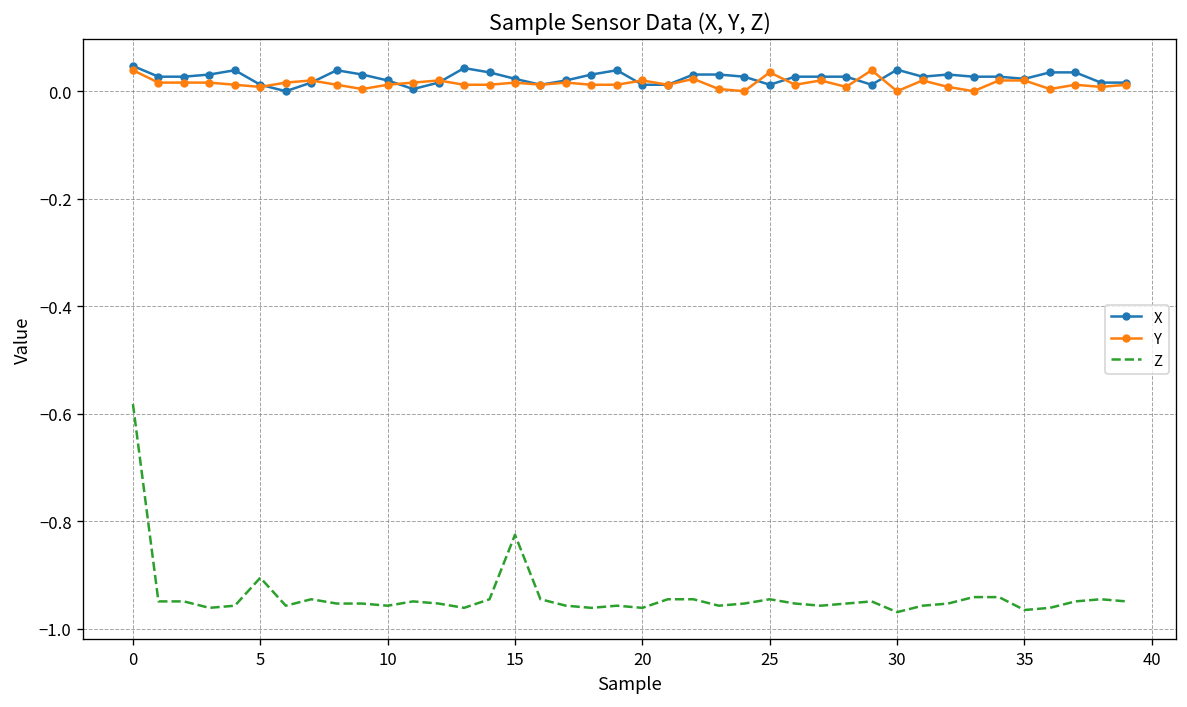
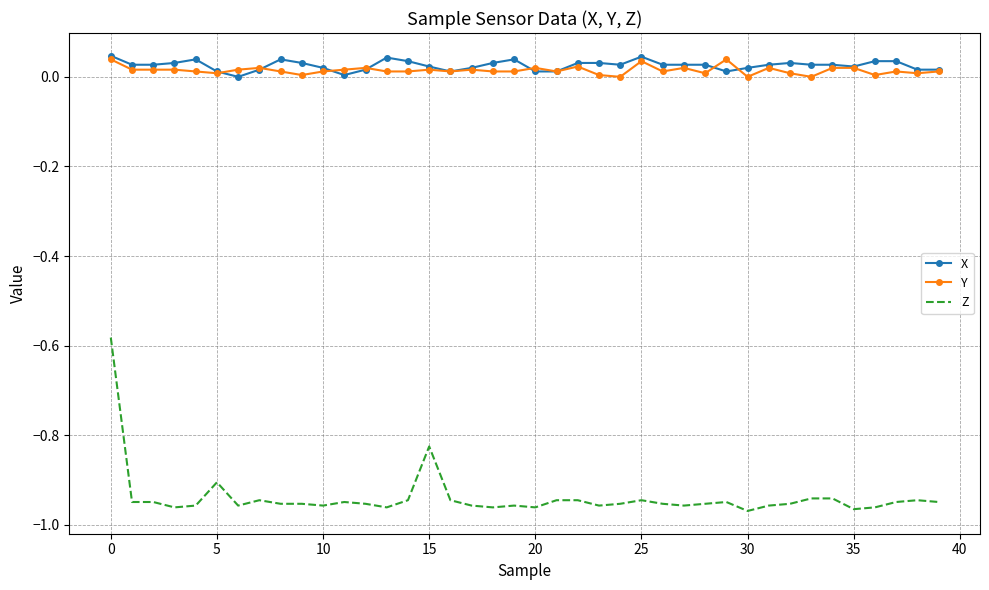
X, 25: 0.01 -> 0.05
X, 30: 0.04 -> 0.02
